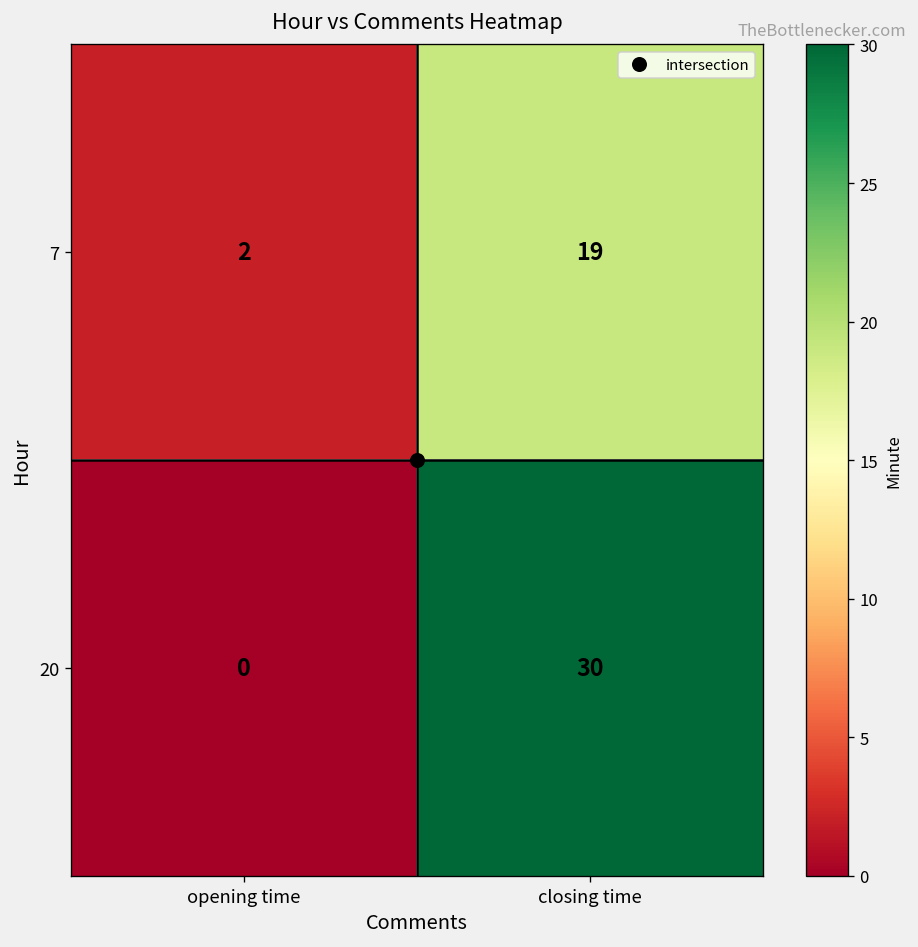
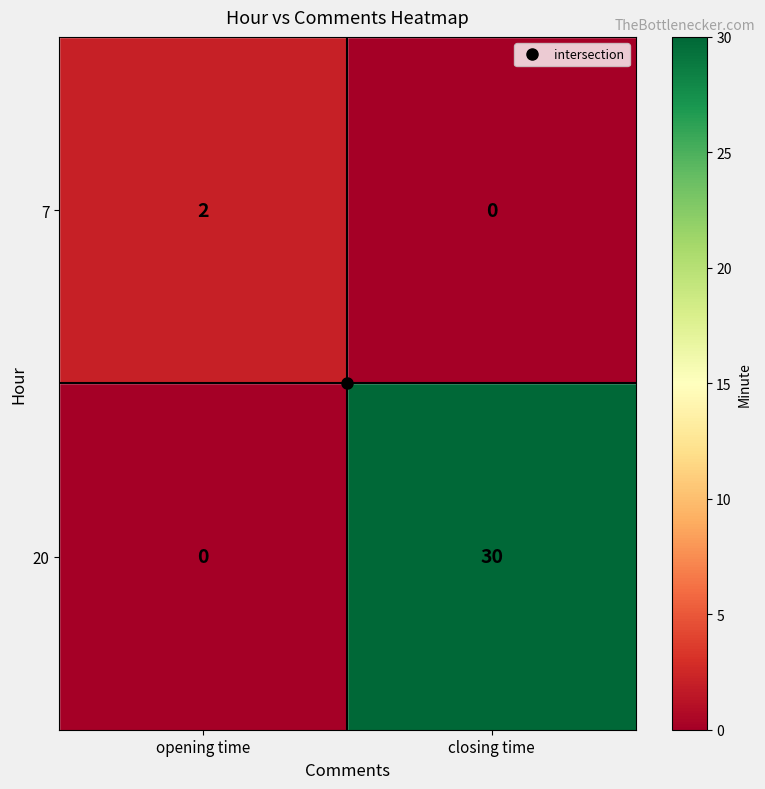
7, closing time: 19 -> 0
